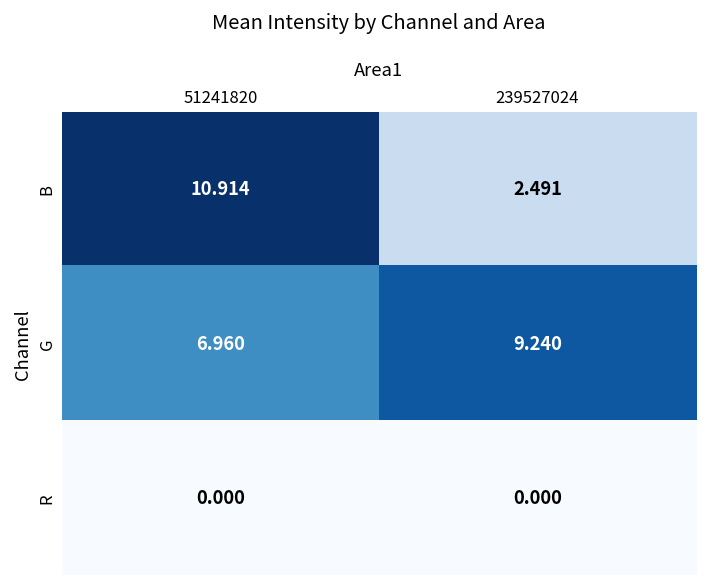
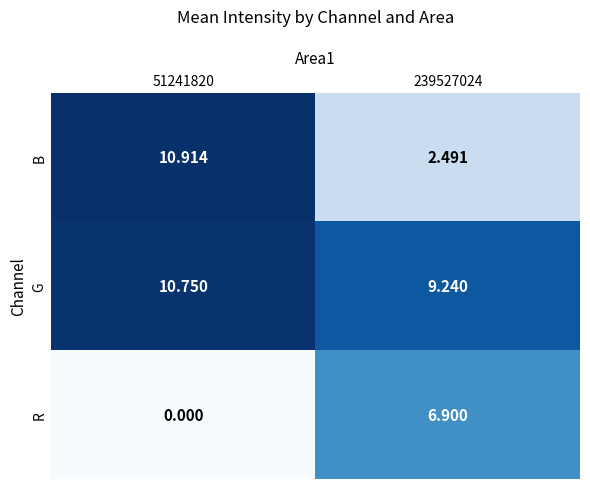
G, 51241820: 6.960 -> 10.750
R, 239527024: 0.000 -> 6.900
